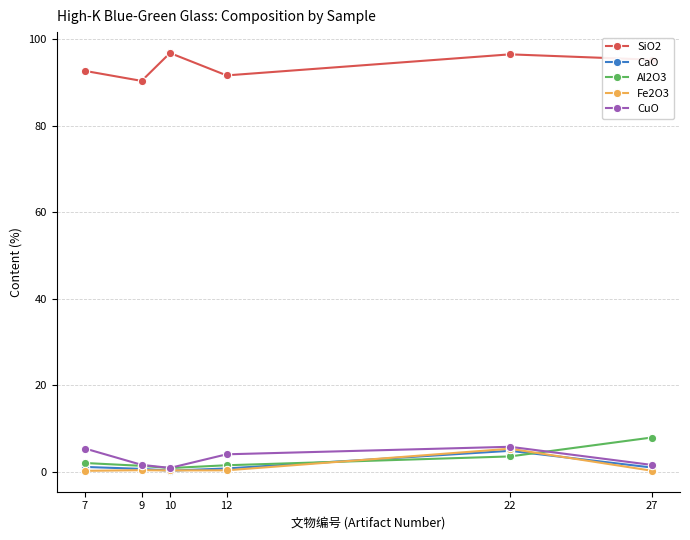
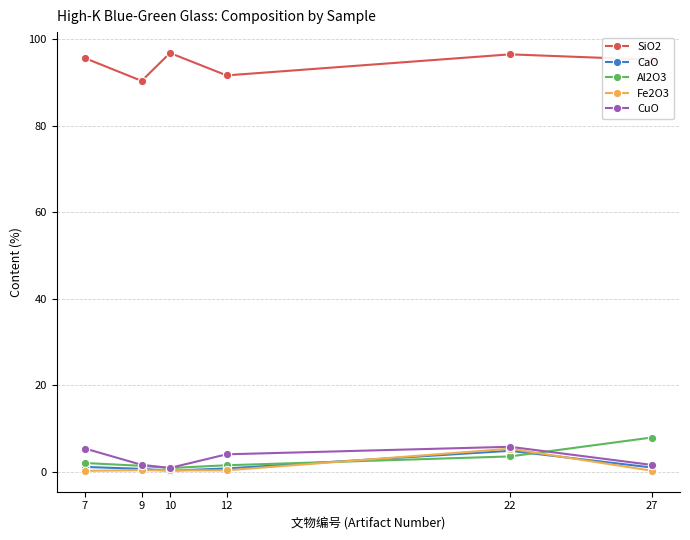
SiO2, 7: 93 -> 96
